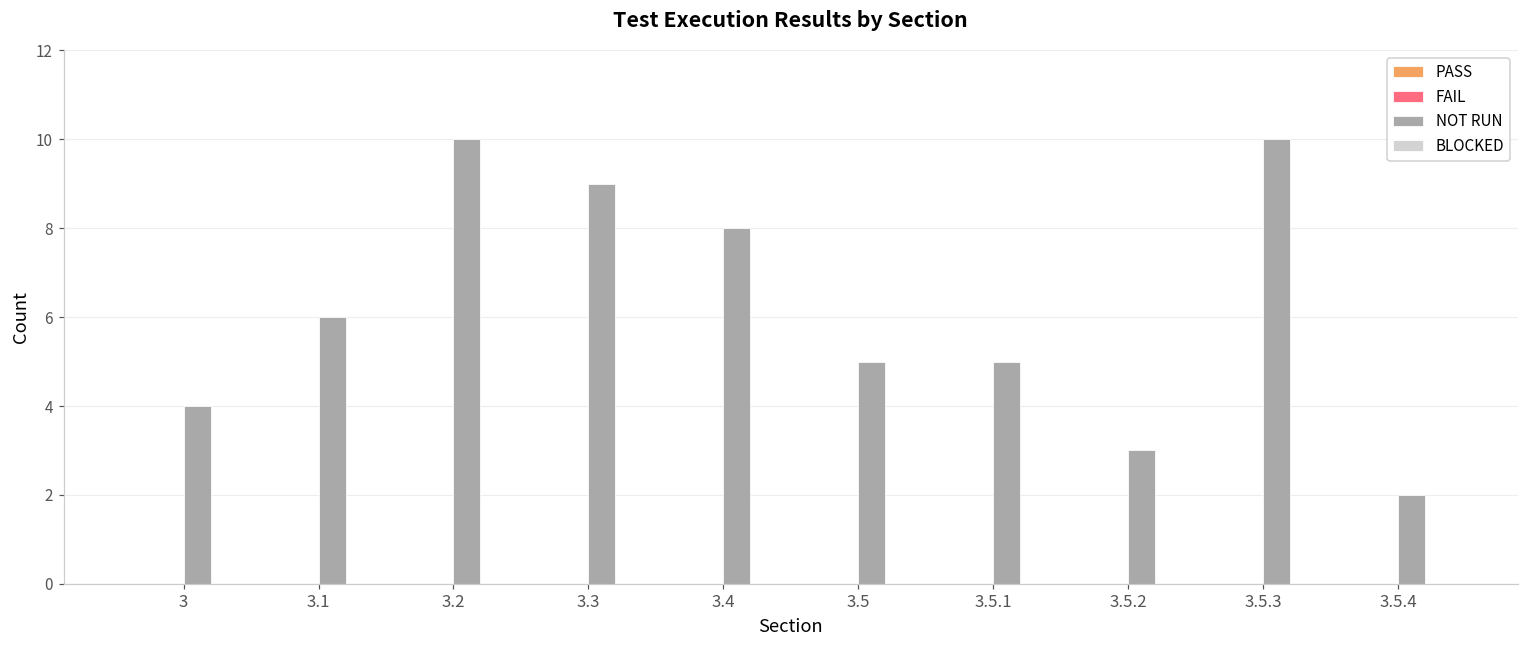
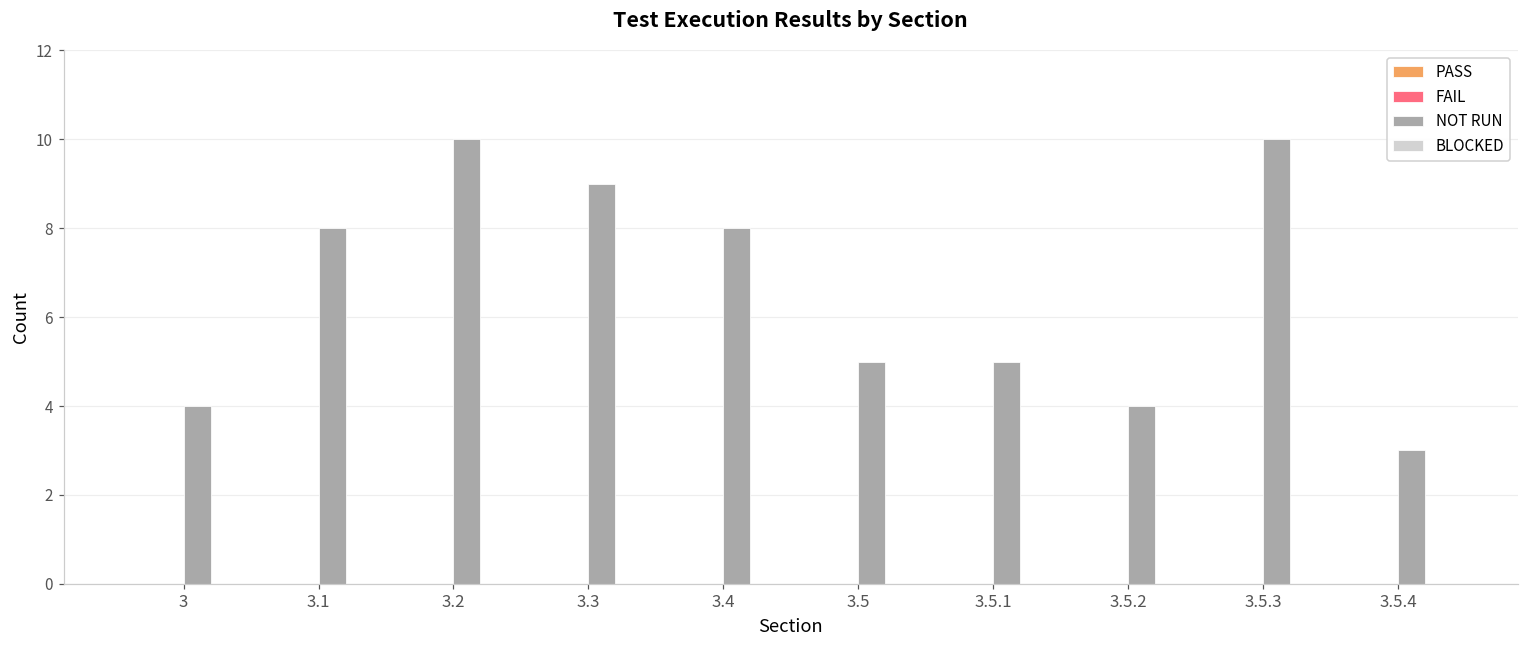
NOT RUN, 3.1: 6 -> 8
NOT RUN, 3.5.2: 3 -> 4
NOT RUN, 3.5.4: 2 -> 3
